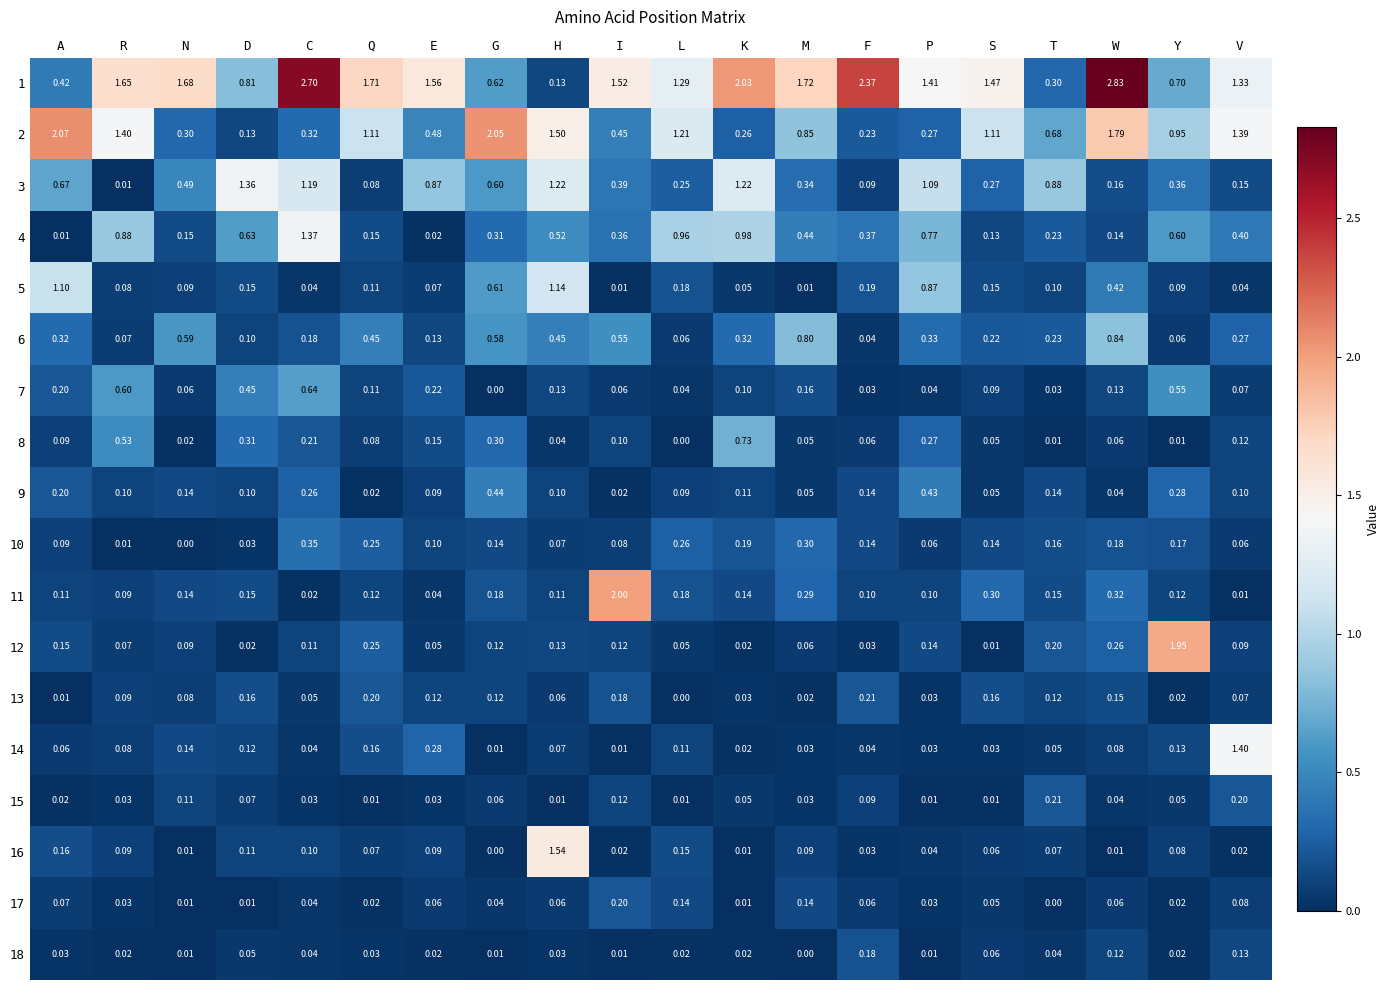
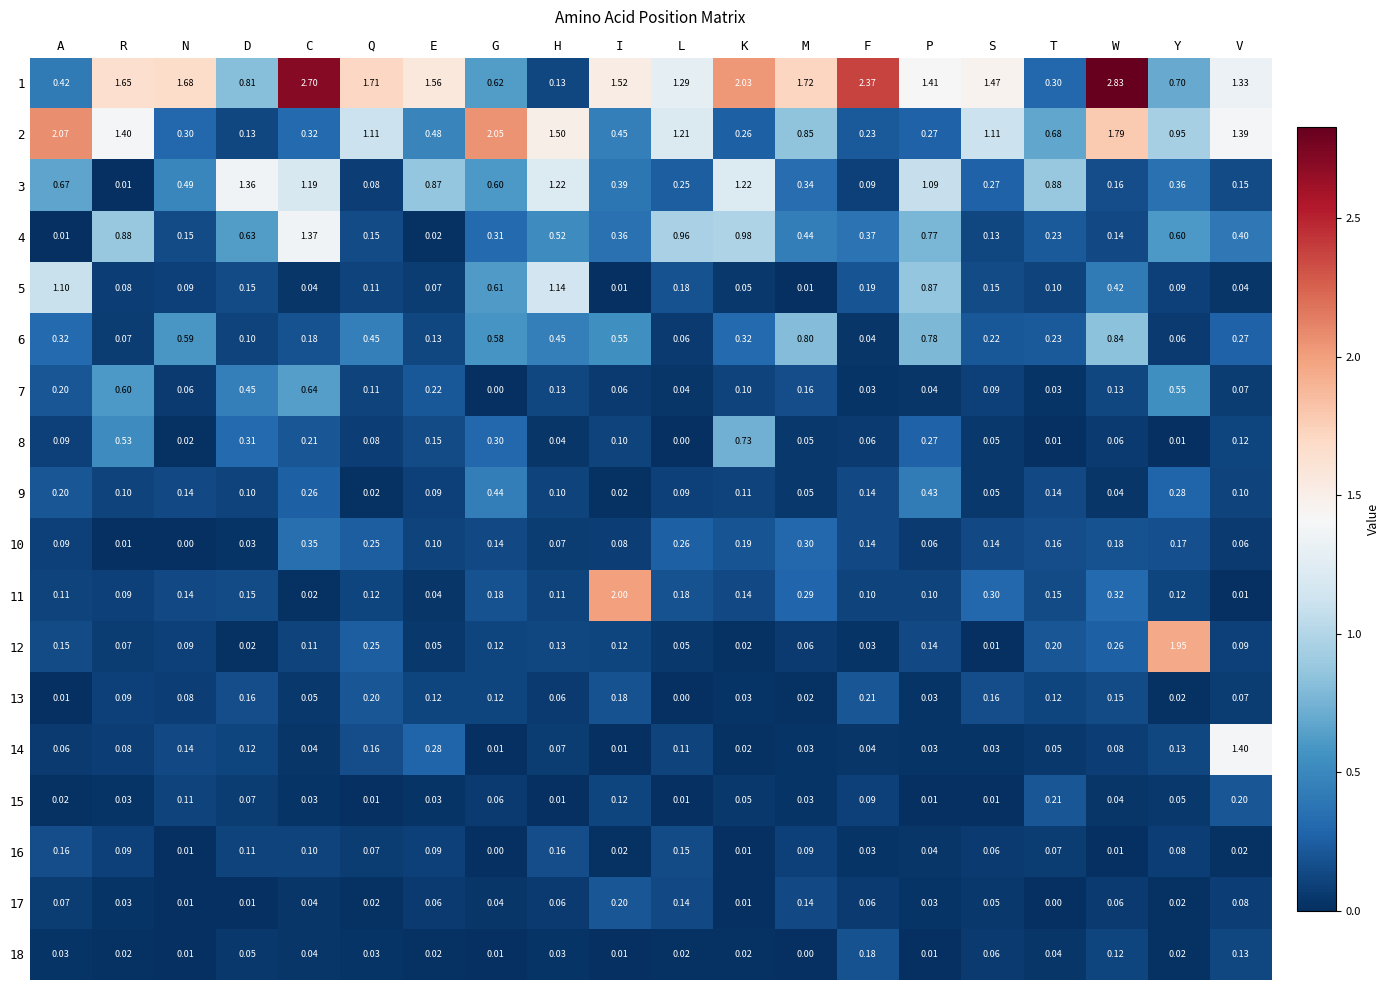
6, P: 0.33 -> 0.78
16, H: 1.54 -> 0.16
